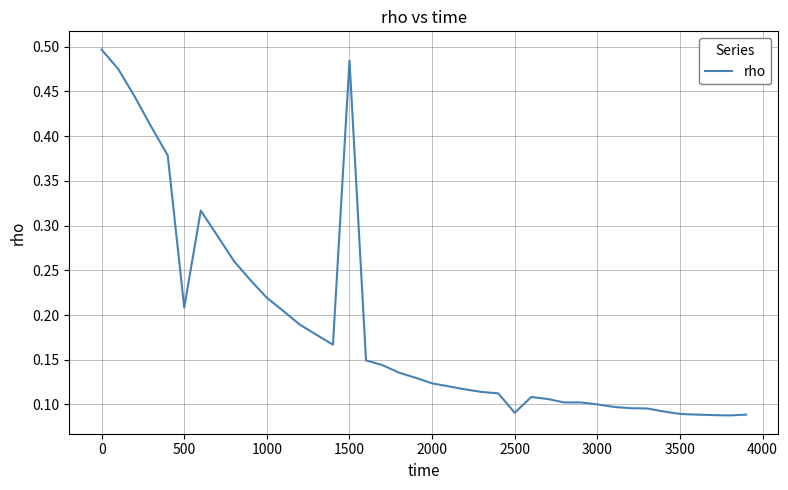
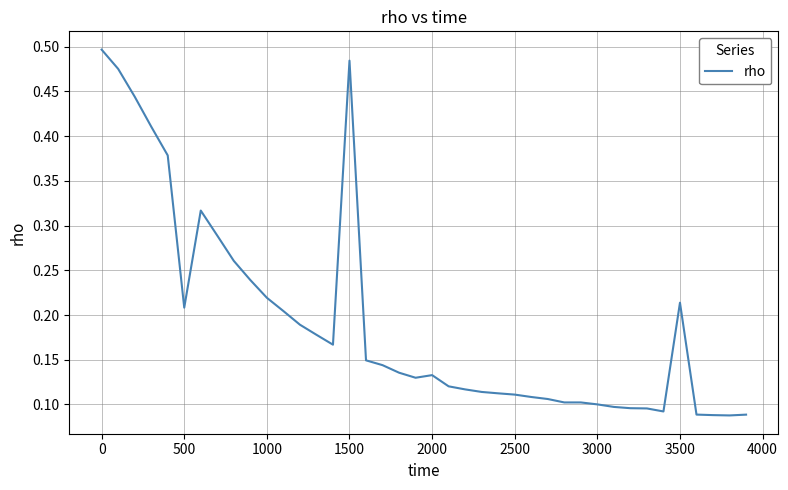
2000: 0.12 -> 0.13
2500: 0.09 -> 0.11
3500: 0.09 -> 0.21
